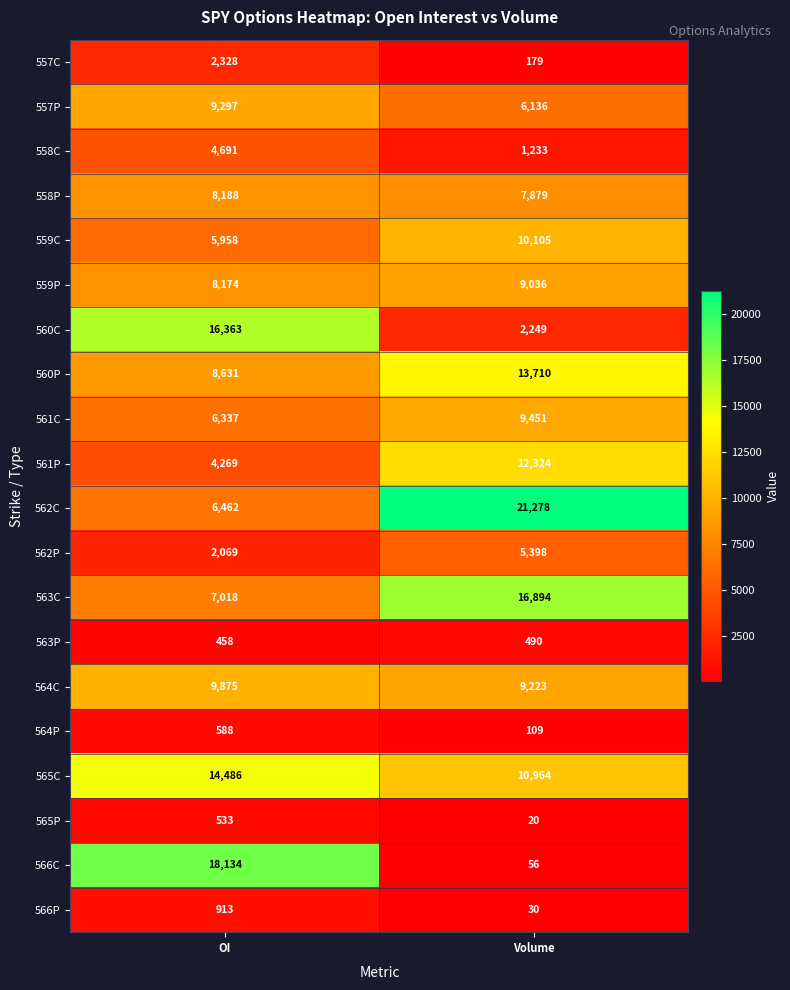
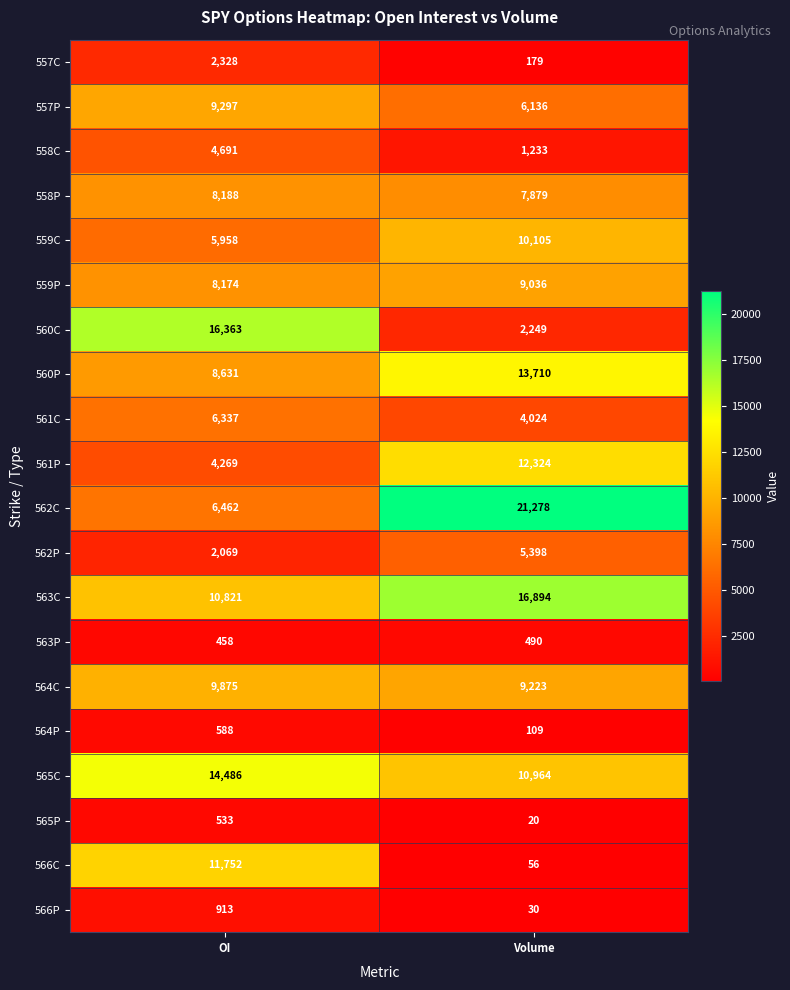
561C, Volume: 9,451 -> 4,024
563C, OI: 7,018 -> 10,821
566C, OI: 18,134 -> 11,752
